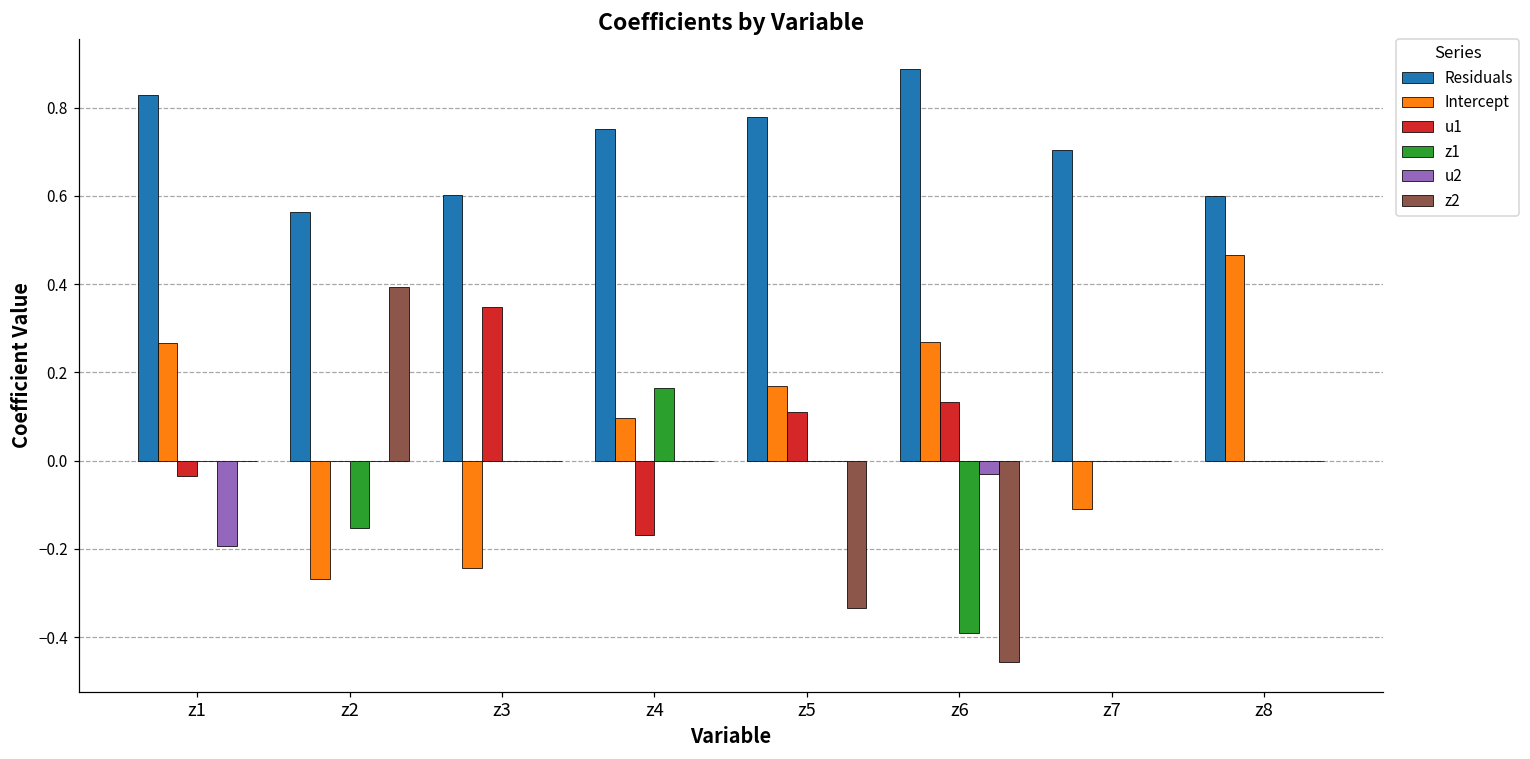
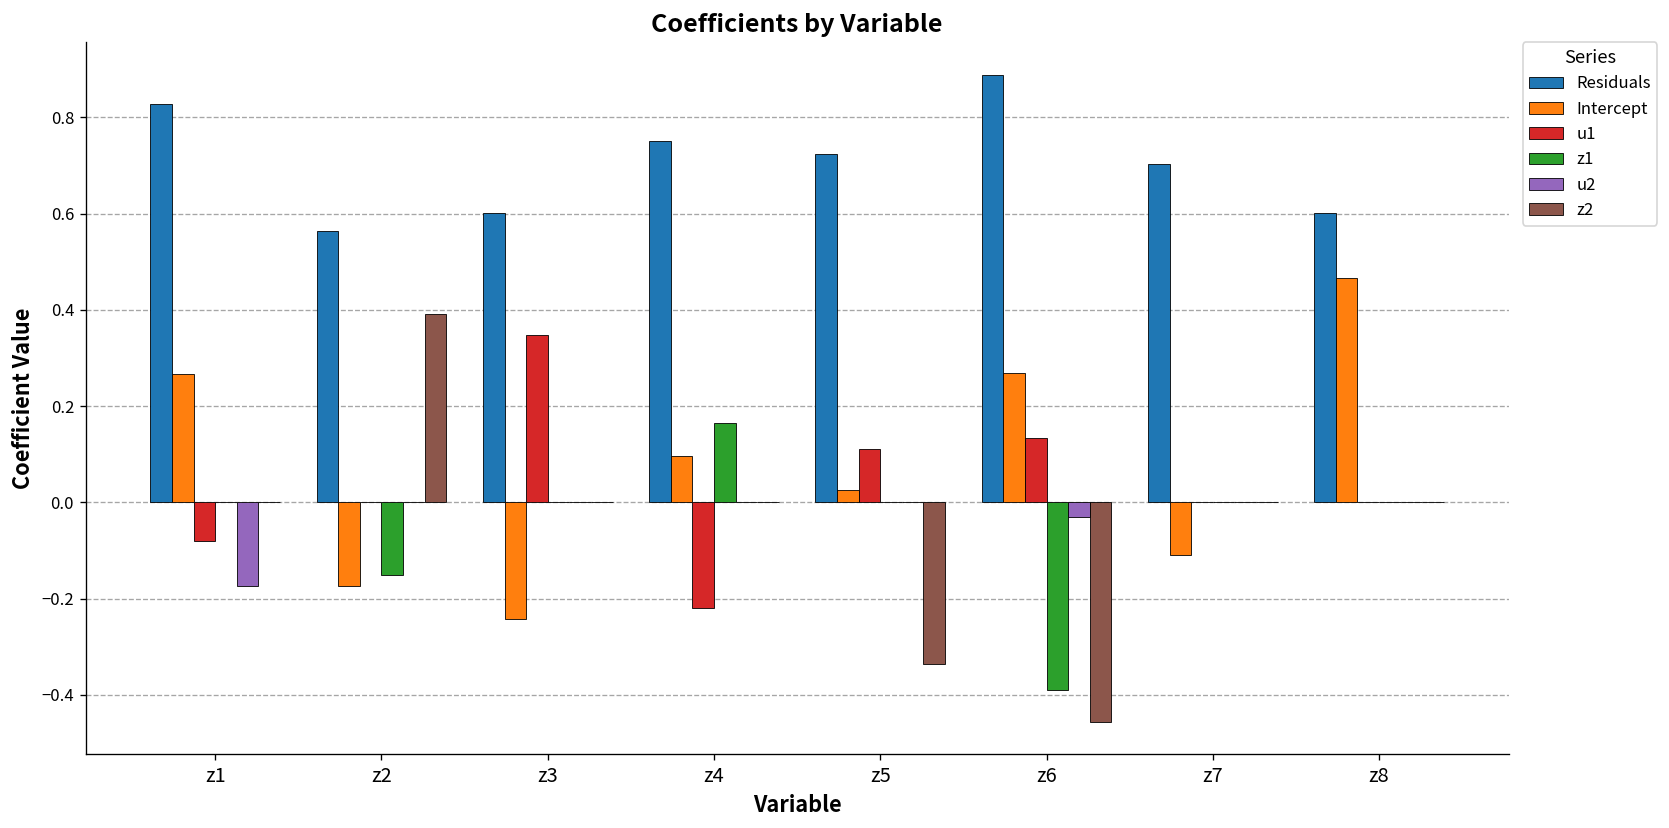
u1, z1: -0.04 -> -0.08
u2, z1: -0.19 -> -0.17
Intercept, z2: -0.27 -> -0.17
u1, z4: -0.17 -> -0.22
Residuals, z5: 0.78 -> 0.72
Intercept, z5: 0.17 -> 0.03
